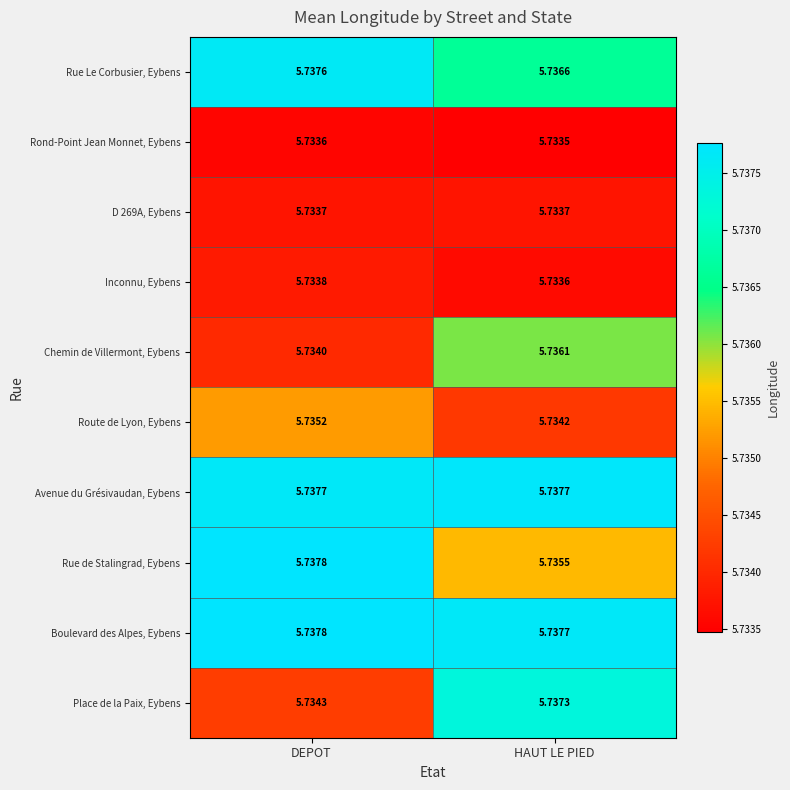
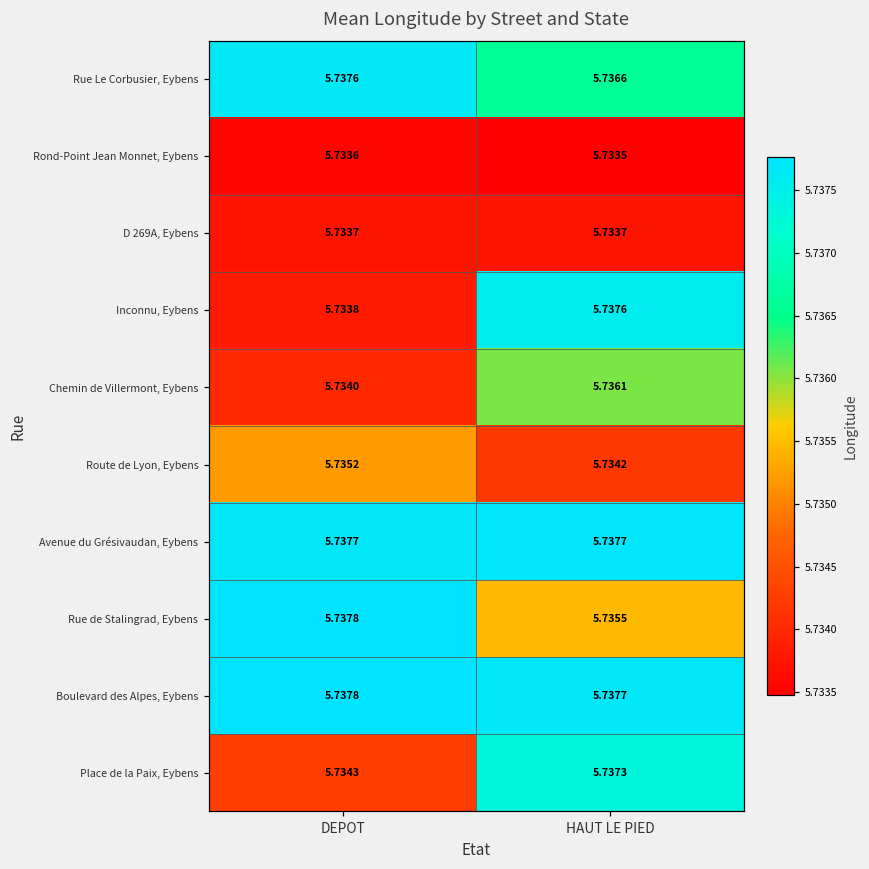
Inconnu, Eybens, HAUT LE PIED: 5.7336 -> 5.7376
